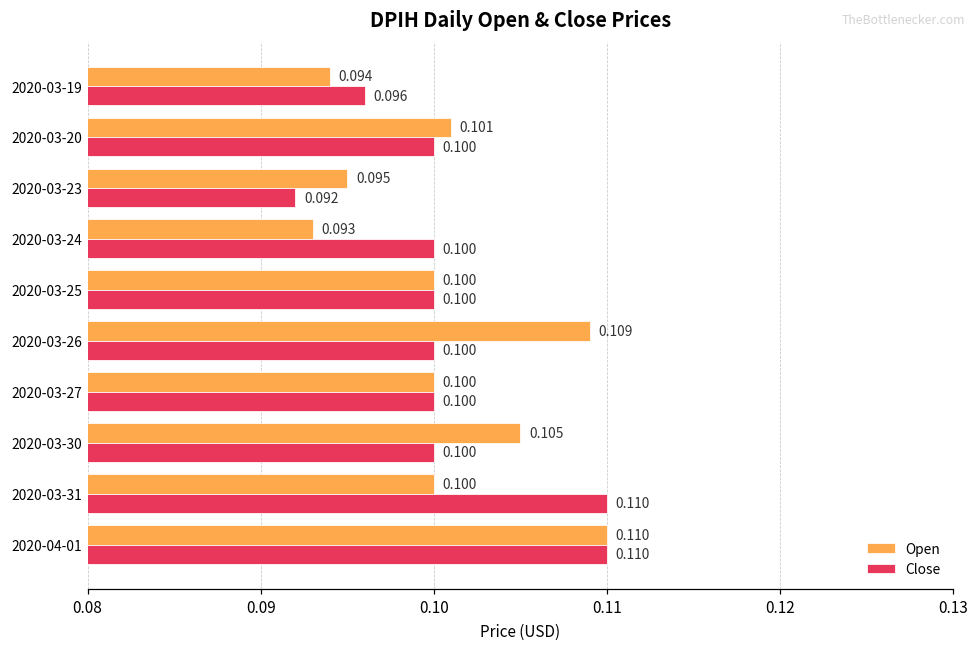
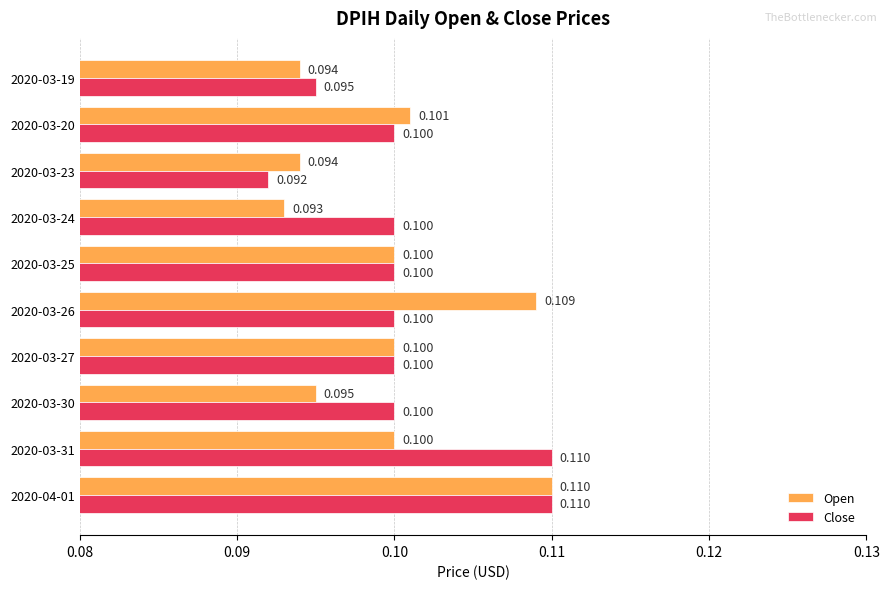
Close, 2020-03-19: 0.096 -> 0.095
Open, 2020-03-23: 0.095 -> 0.094
Open, 2020-03-30: 0.105 -> 0.095
